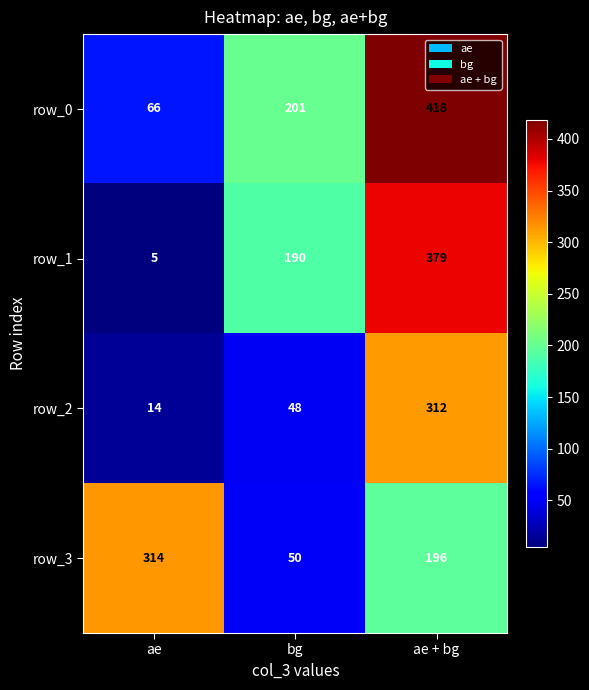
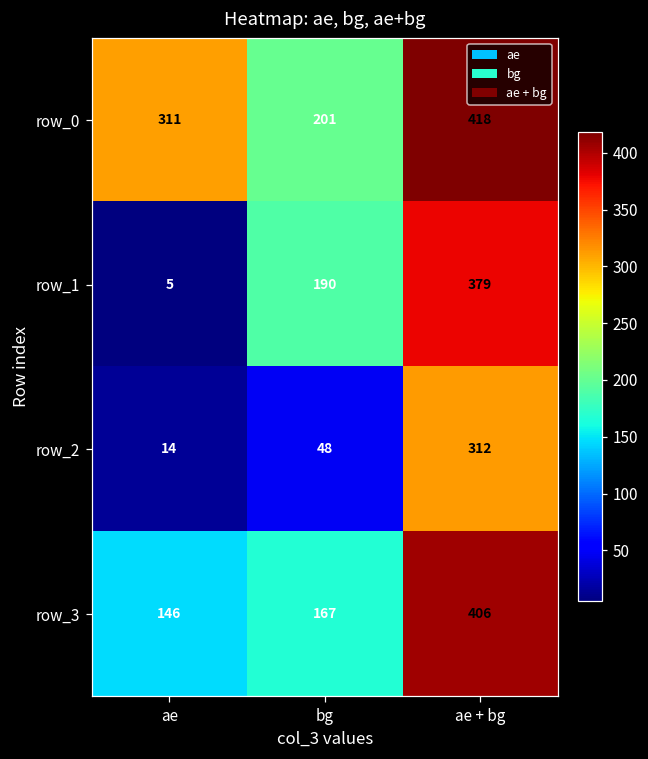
row_0, ae: 66 -> 311
row_3, ae: 314 -> 146
row_3, bg: 50 -> 167
row_3, ae + bg: 196 -> 406
